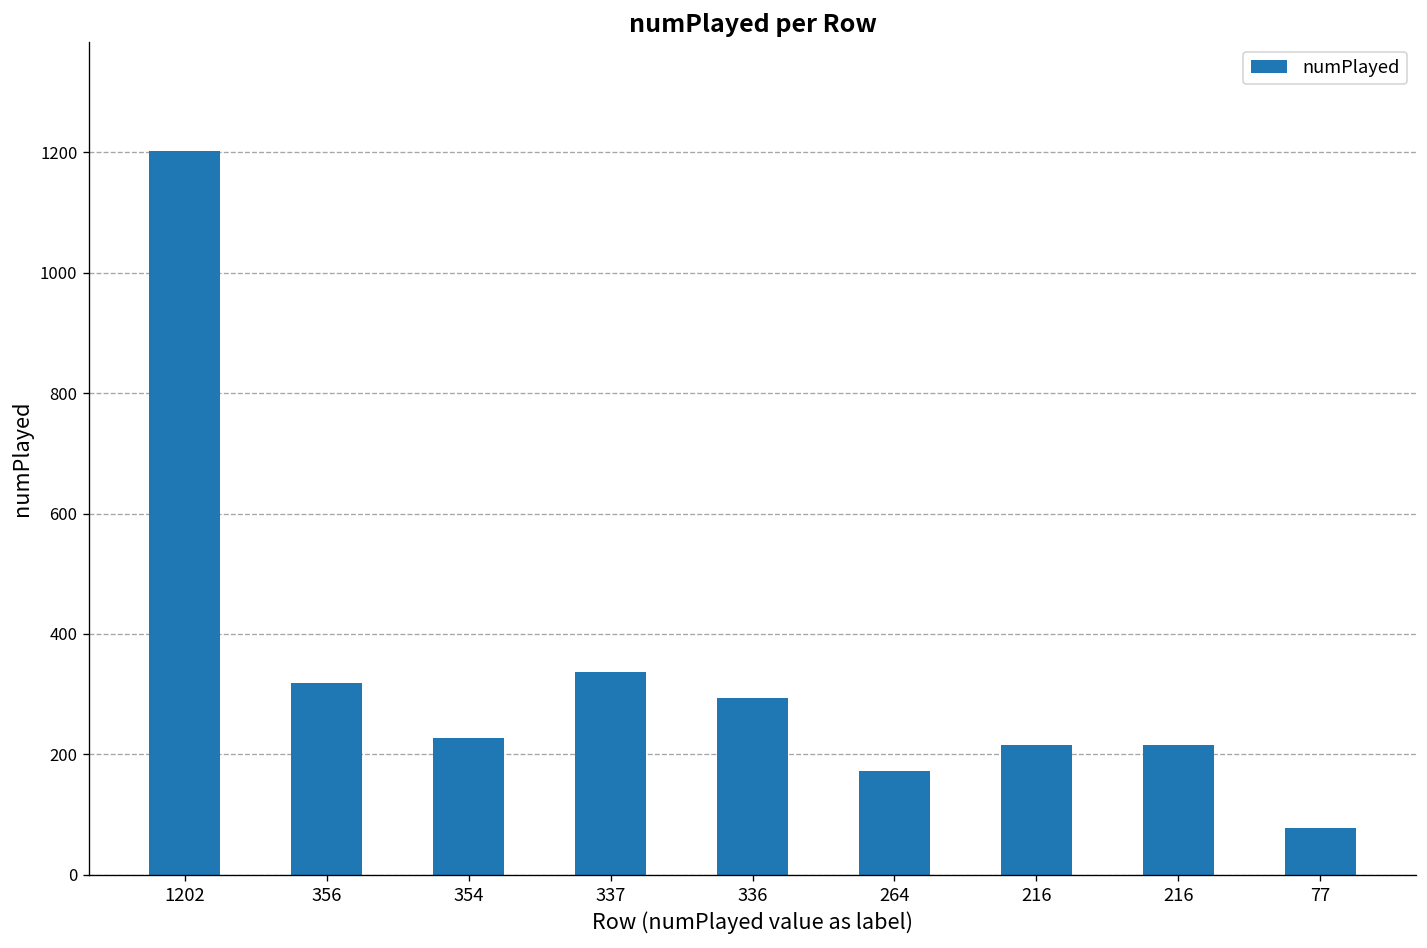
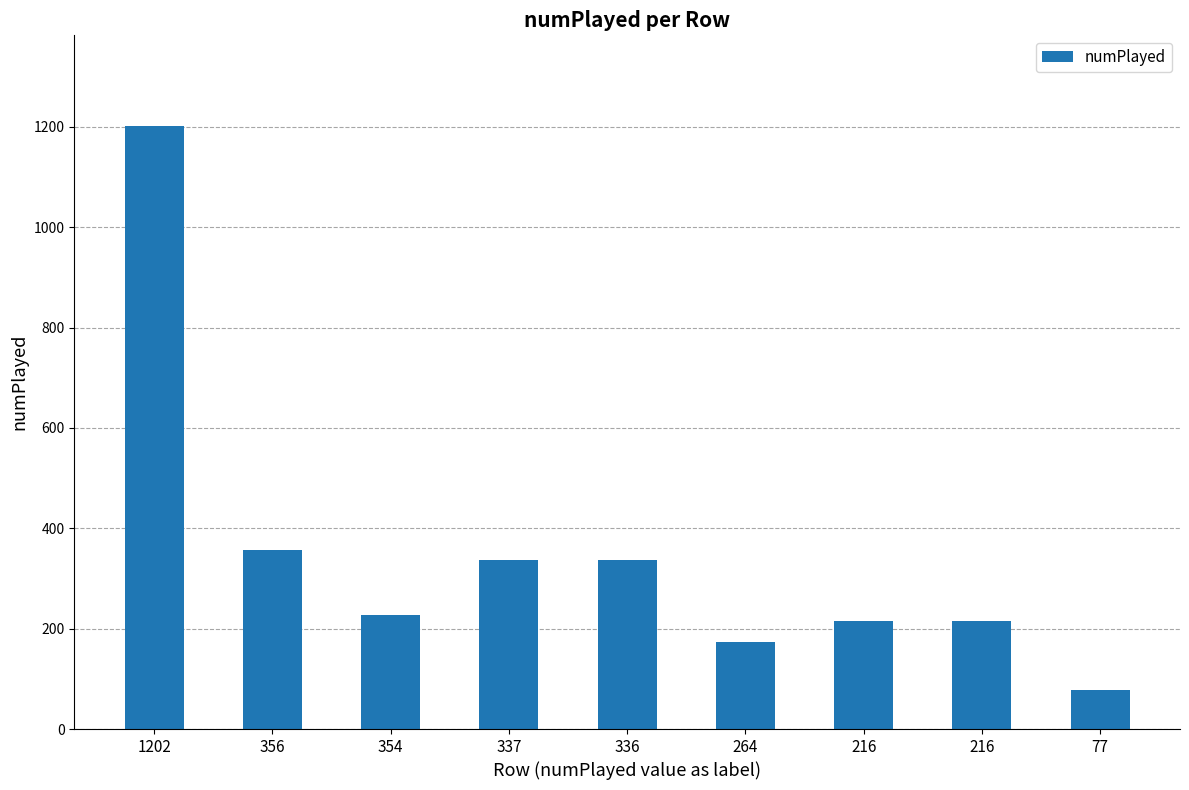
356: 320 -> 360
336: 290 -> 340
